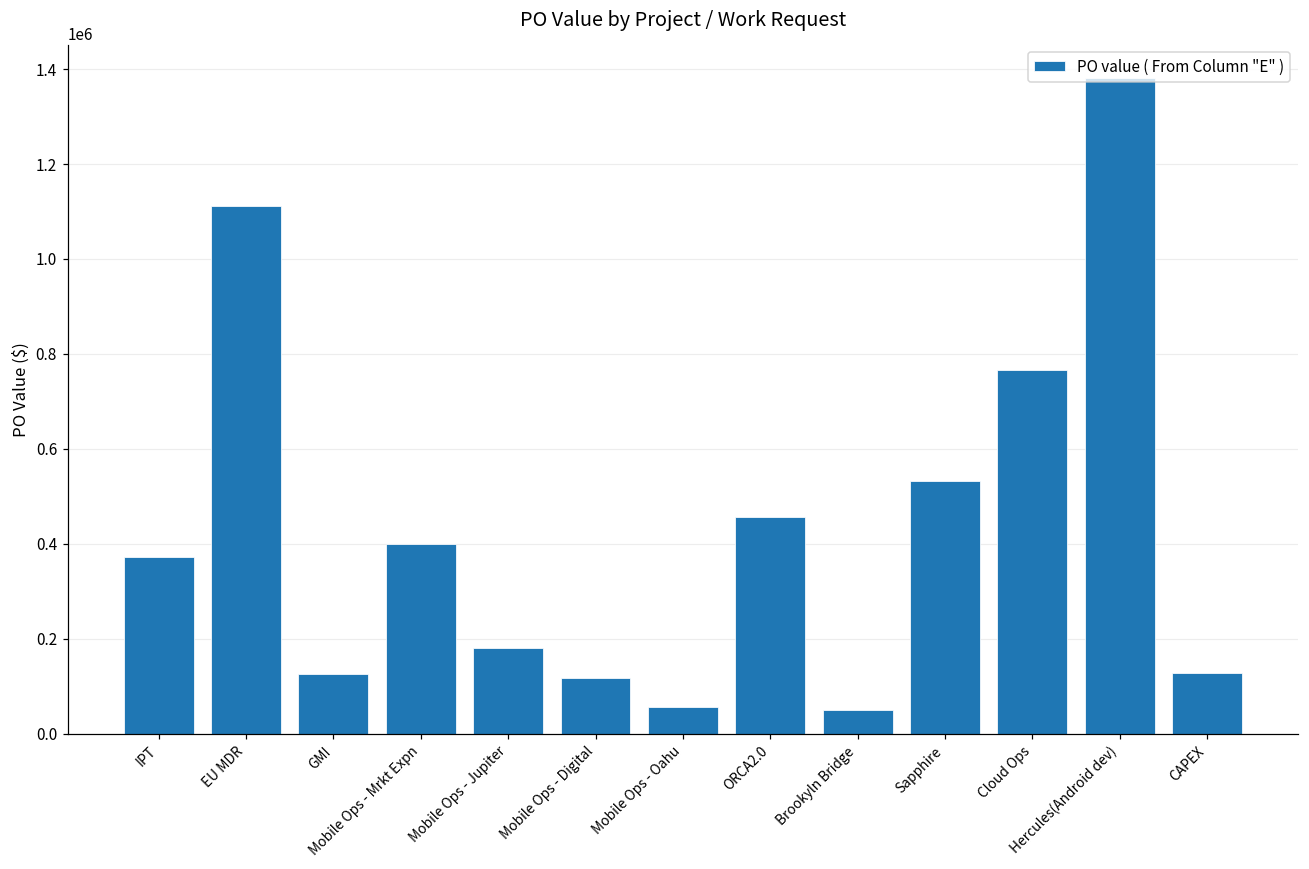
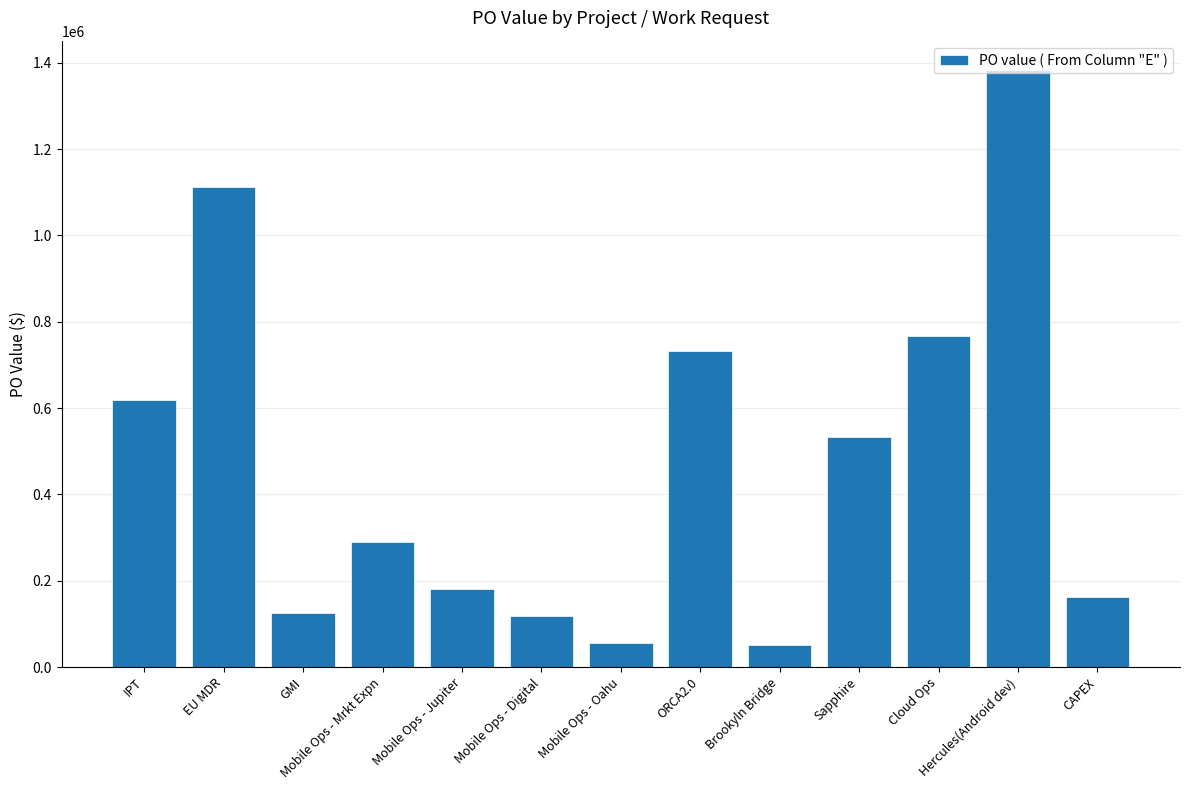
IPT: 370000 -> 620000
Mobile Ops - Mrkt Expn: 400000 -> 290000
ORCA2.0: 460000 -> 730000
CAPEX: 130000 -> 160000
